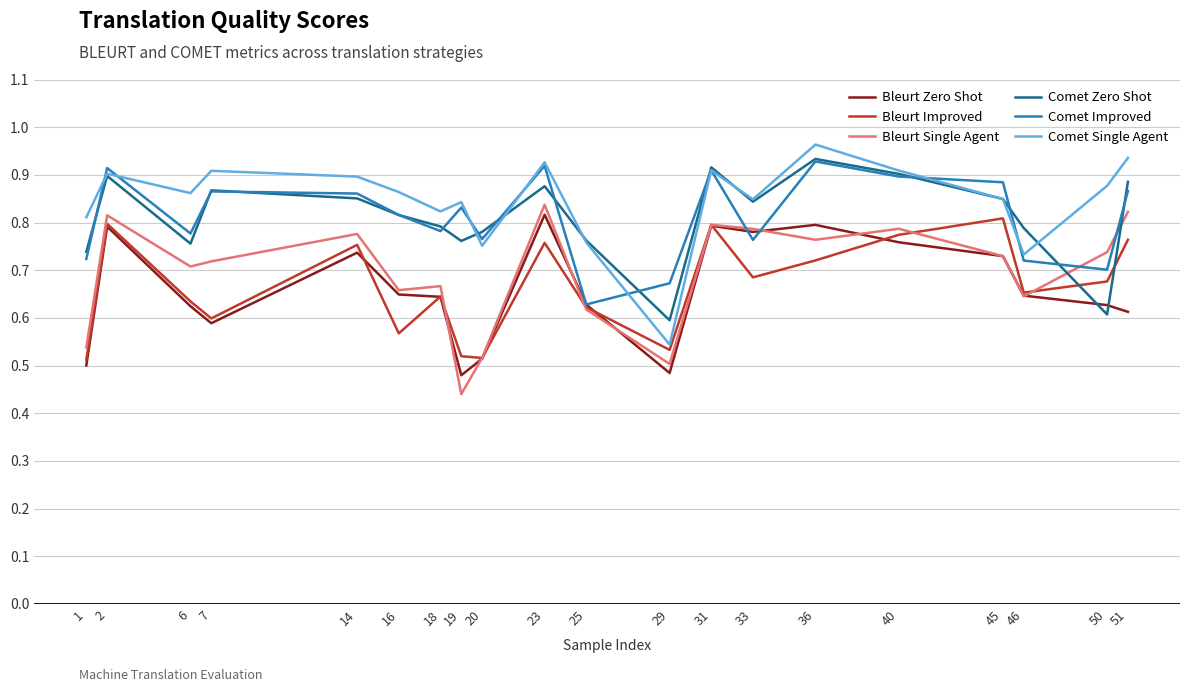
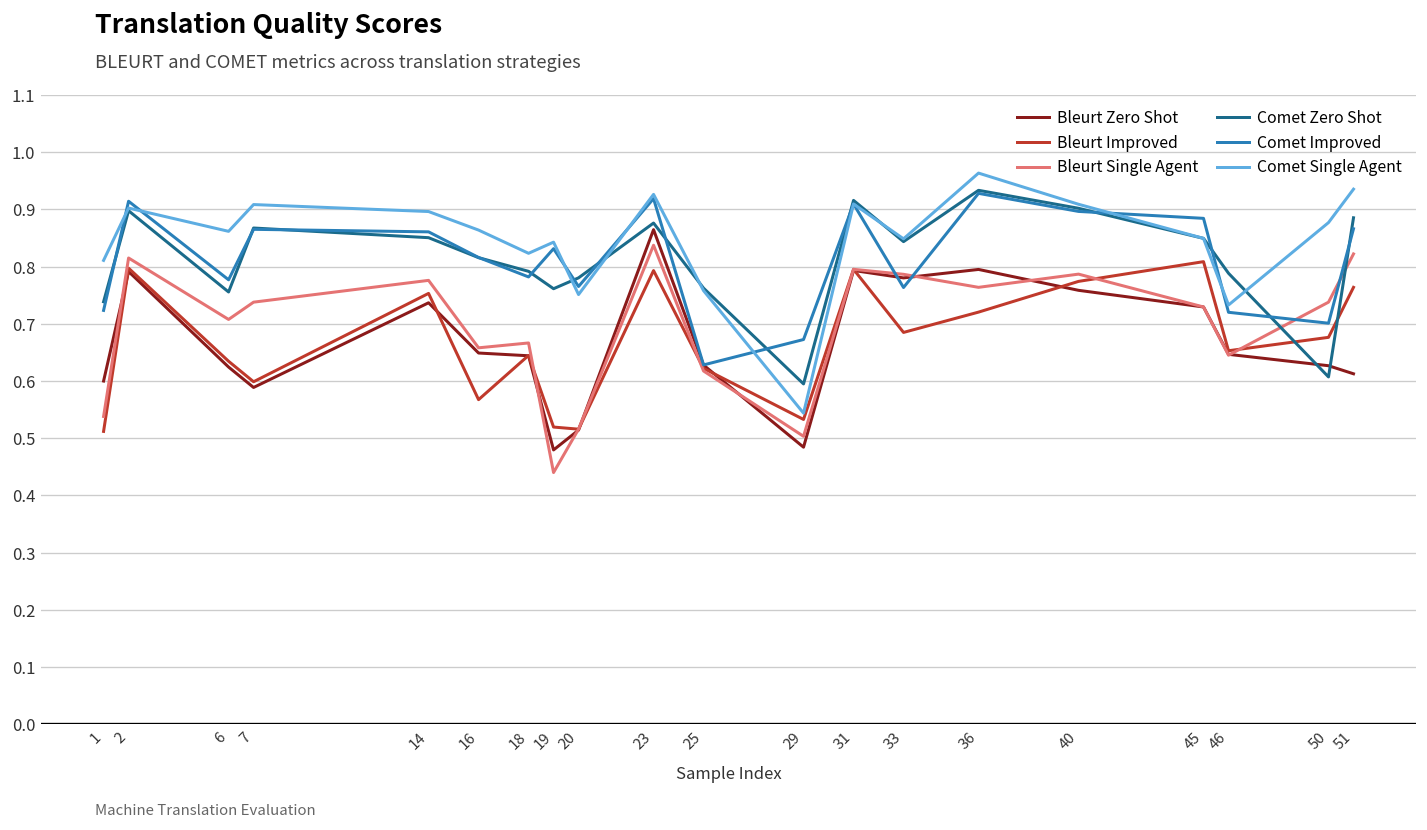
Bleurt Zero Shot, 1: 0.5 -> 0.6
Bleurt Single Agent, 7: 0.72 -> 0.74
Bleurt Zero Shot, 23: 0.82 -> 0.86
Bleurt Improved, 23: 0.76 -> 0.79
